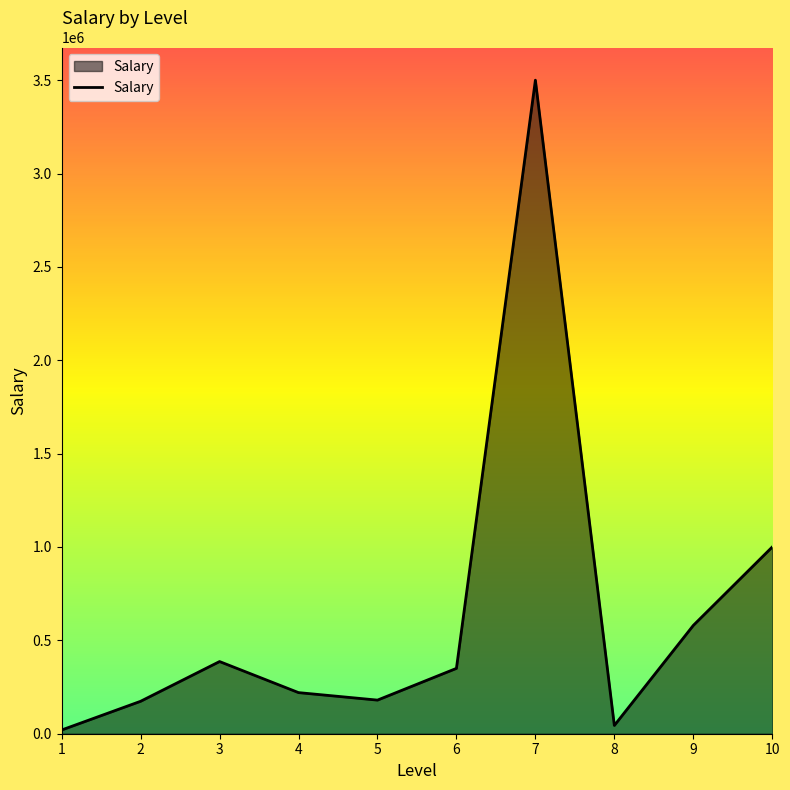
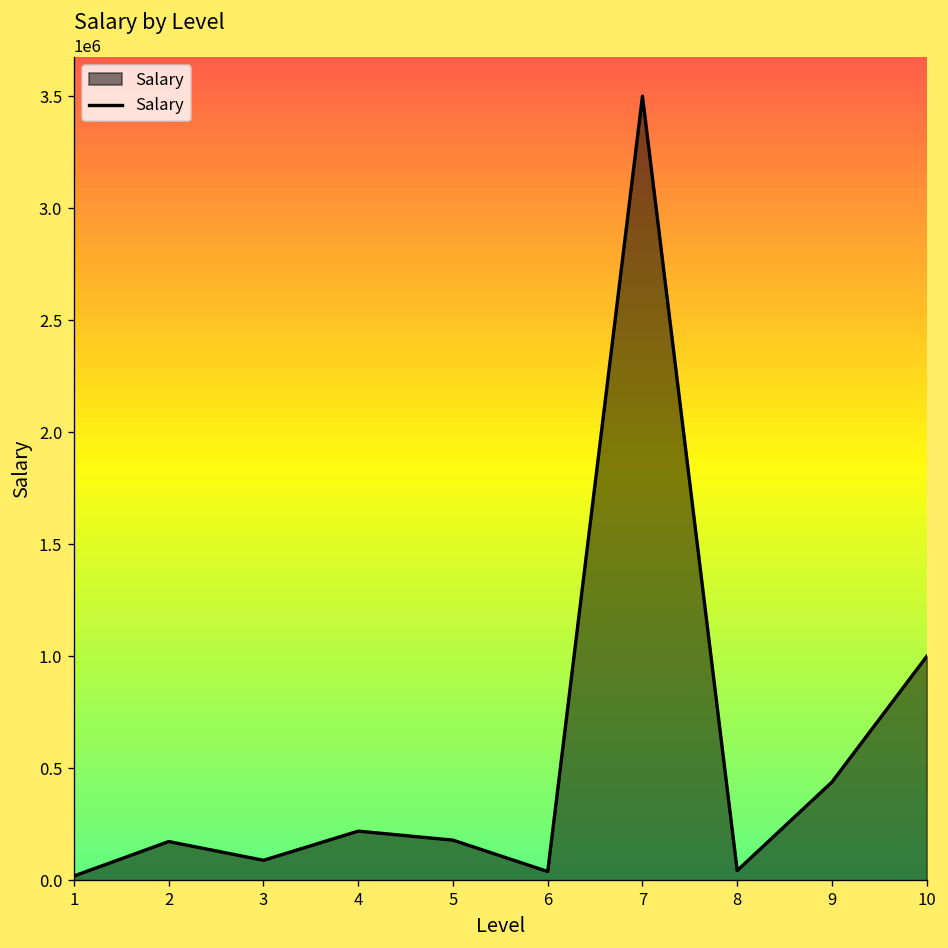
3: 390000 -> 90000
6: 350000 -> 40000
9: 580000 -> 440000
